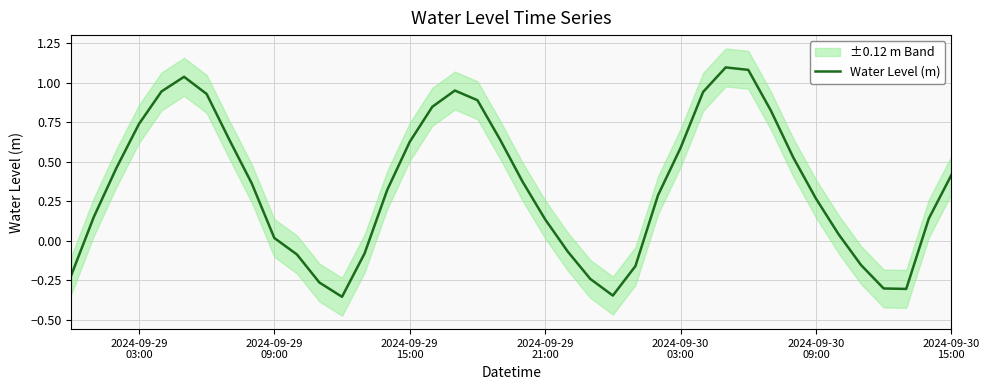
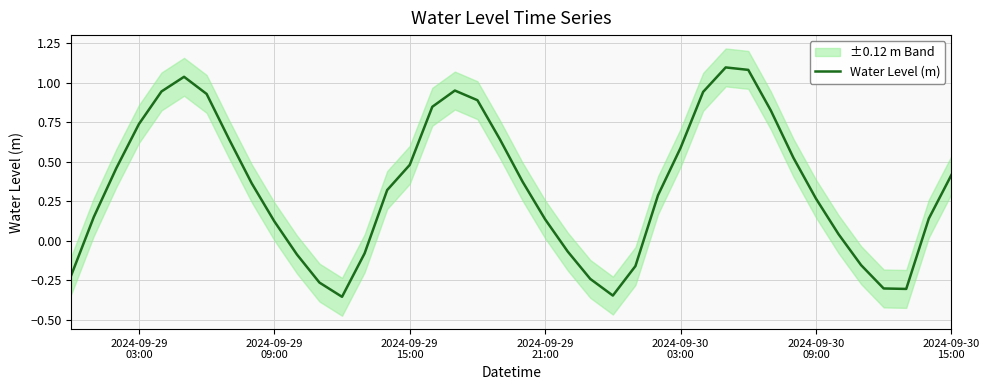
Water Level (m), 2024-09-29 09:00: 0.02 -> 0.12
Water Level (m), 2024-09-29 15:00: 0.63 -> 0.48
